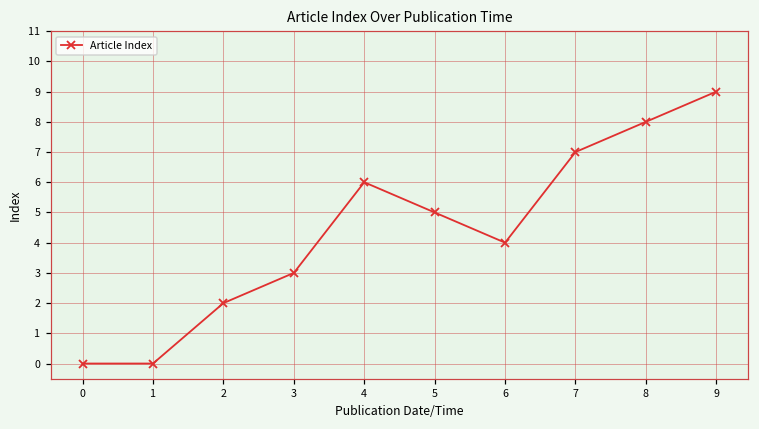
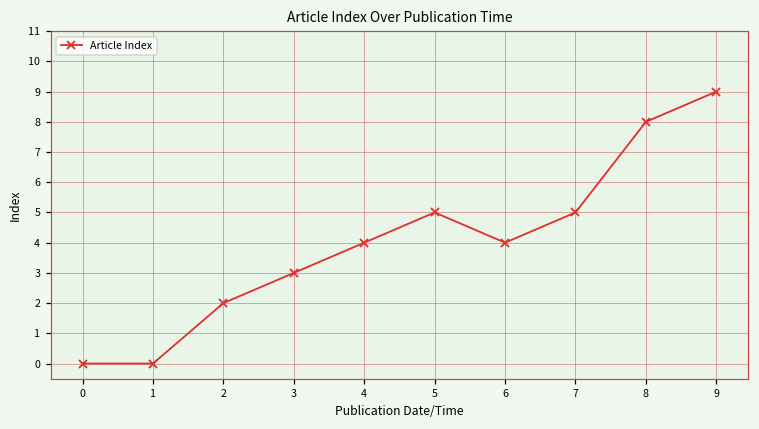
4: 6 -> 4
7: 7 -> 5
